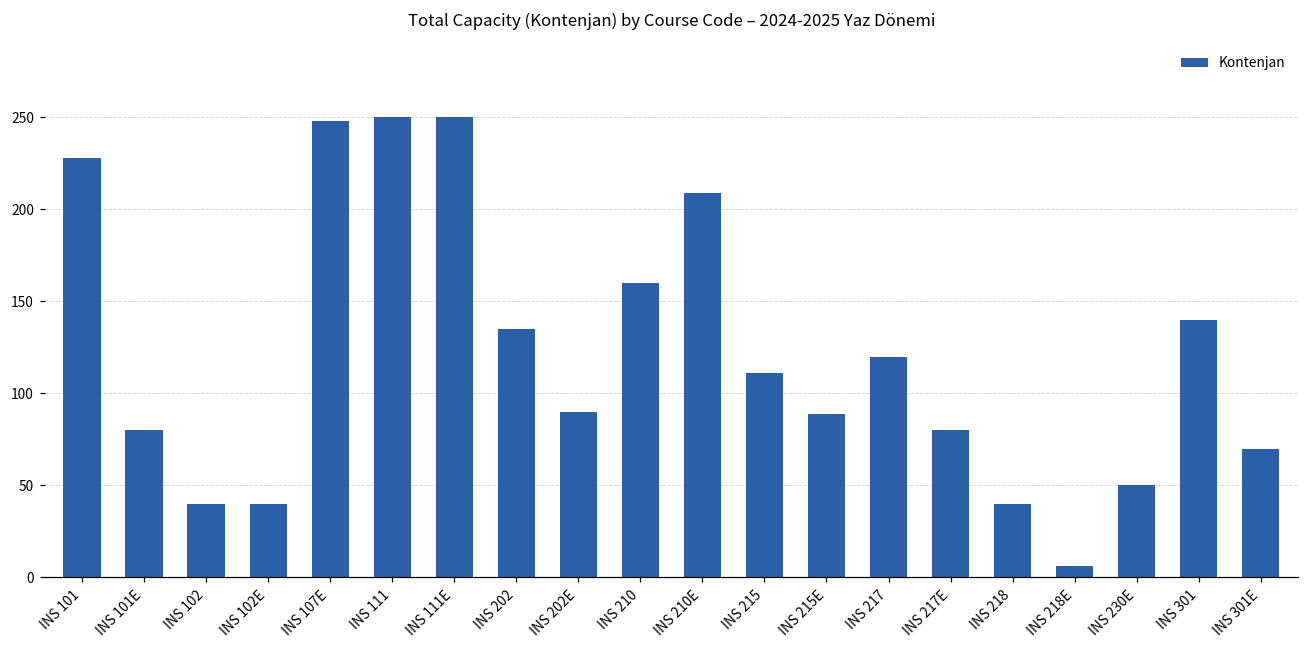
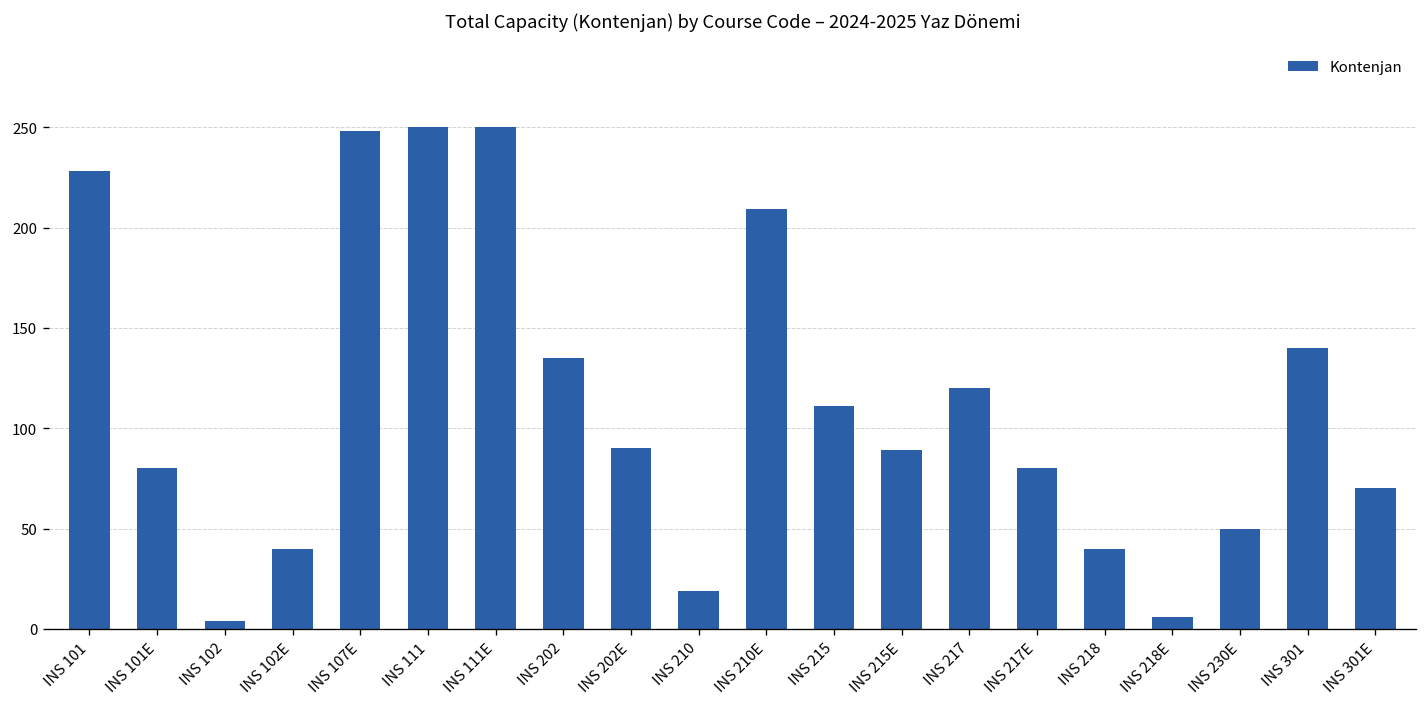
INS 102: 40 -> 4
INS 210: 160 -> 19
